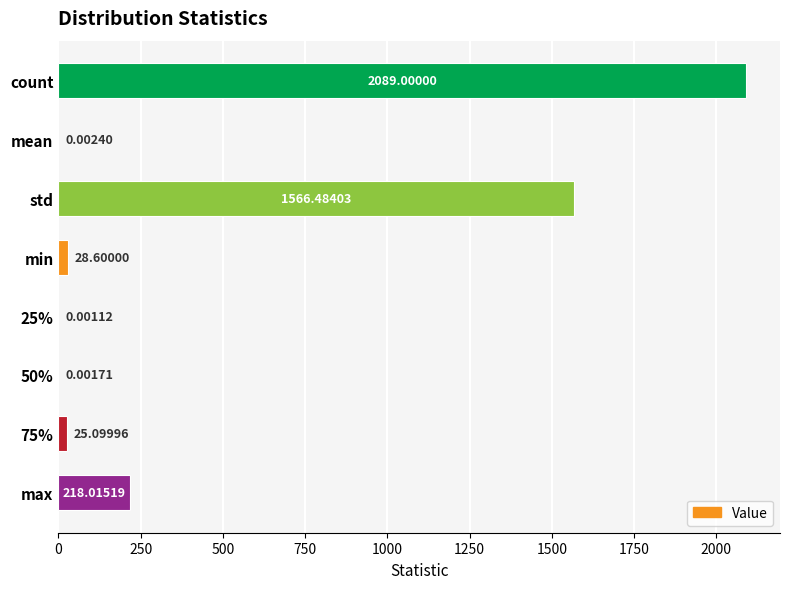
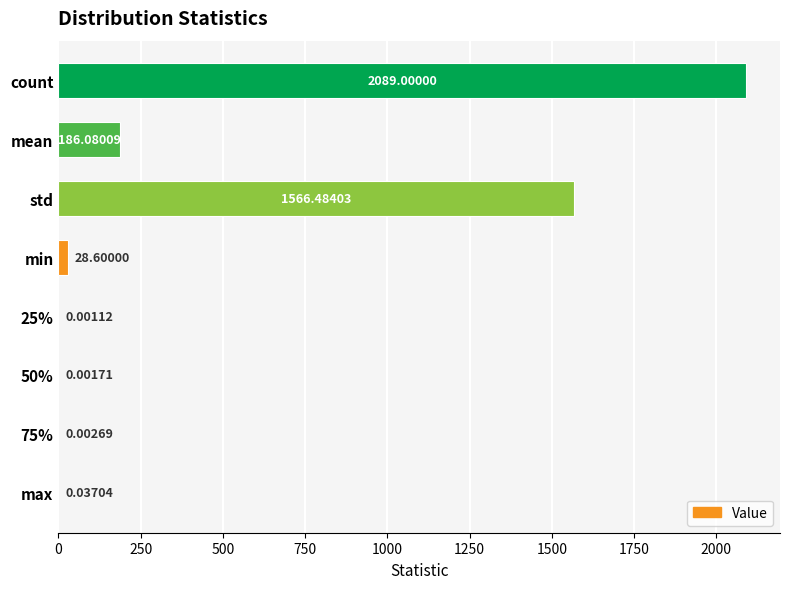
mean: 0.00240 -> 186.08009
75%: 25.09996 -> 0.00269
max: 218.01519 -> 0.03704
